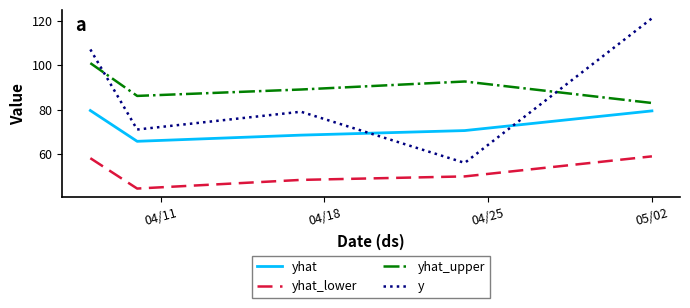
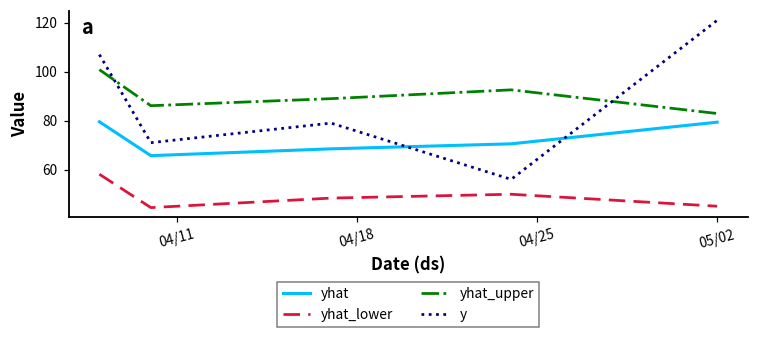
yhat_lower, 05/02: 59 -> 45
